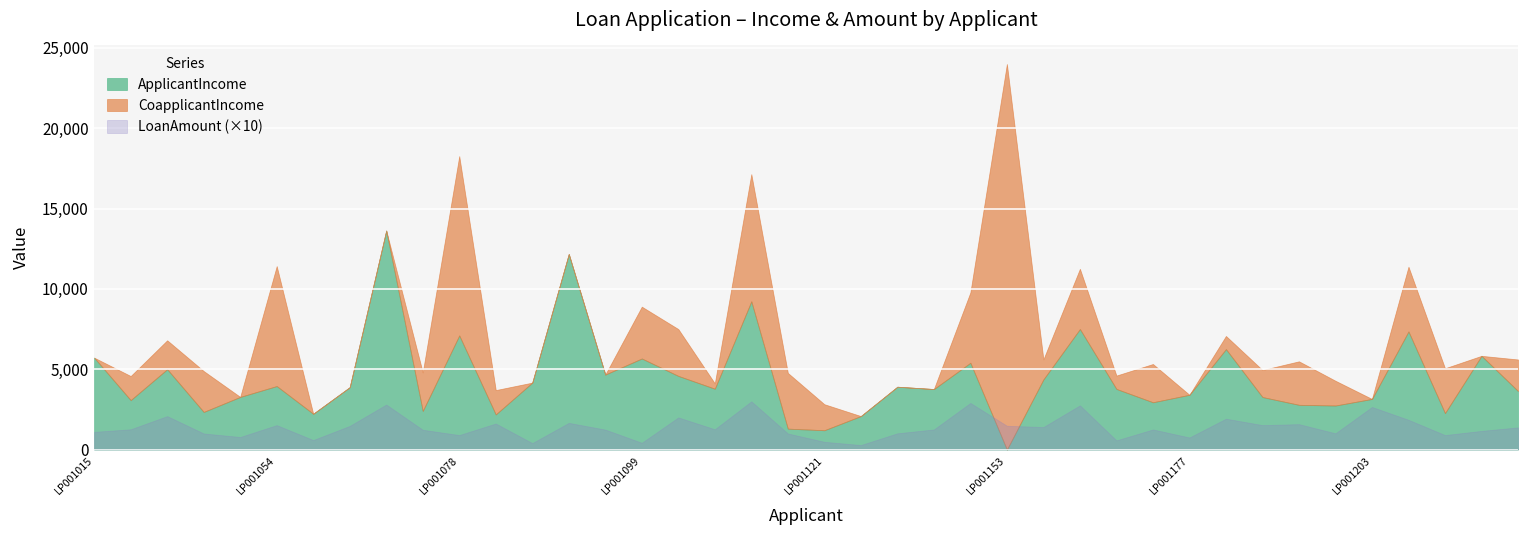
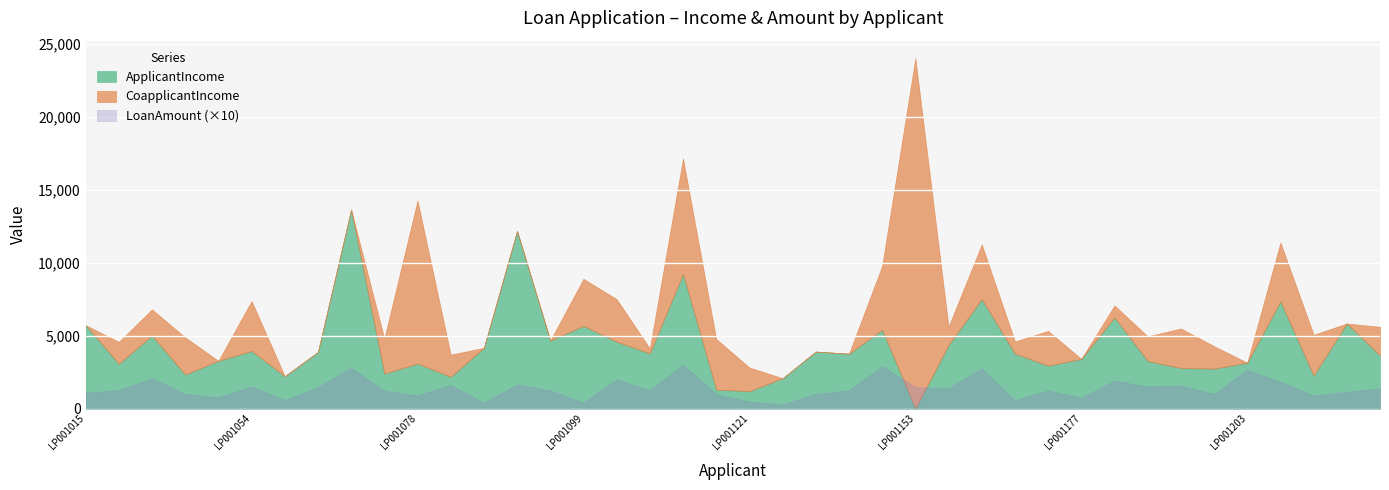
CoapplicantIncome, LP001054: 7,500 -> 3,400
ApplicantIncome, LP001078: 7,100 -> 3,100
